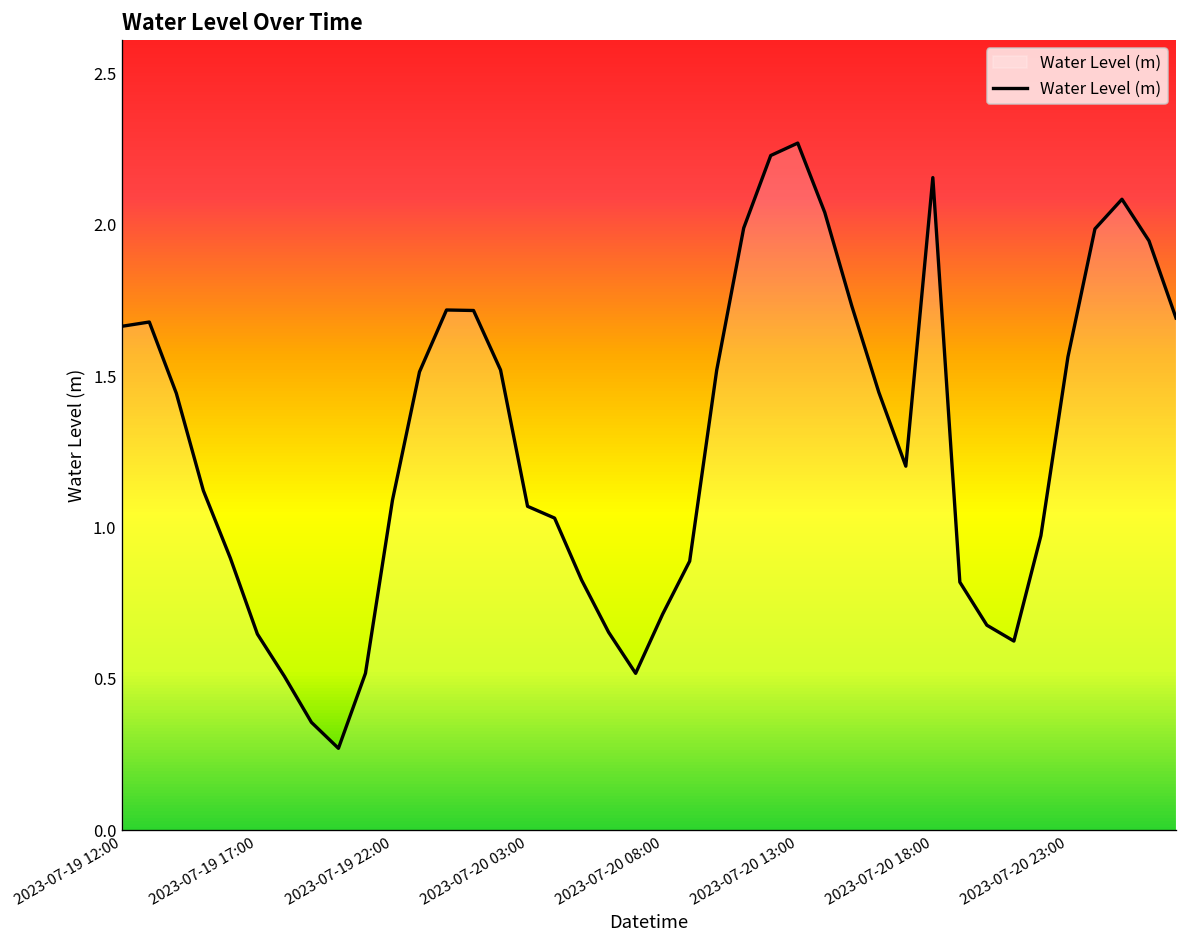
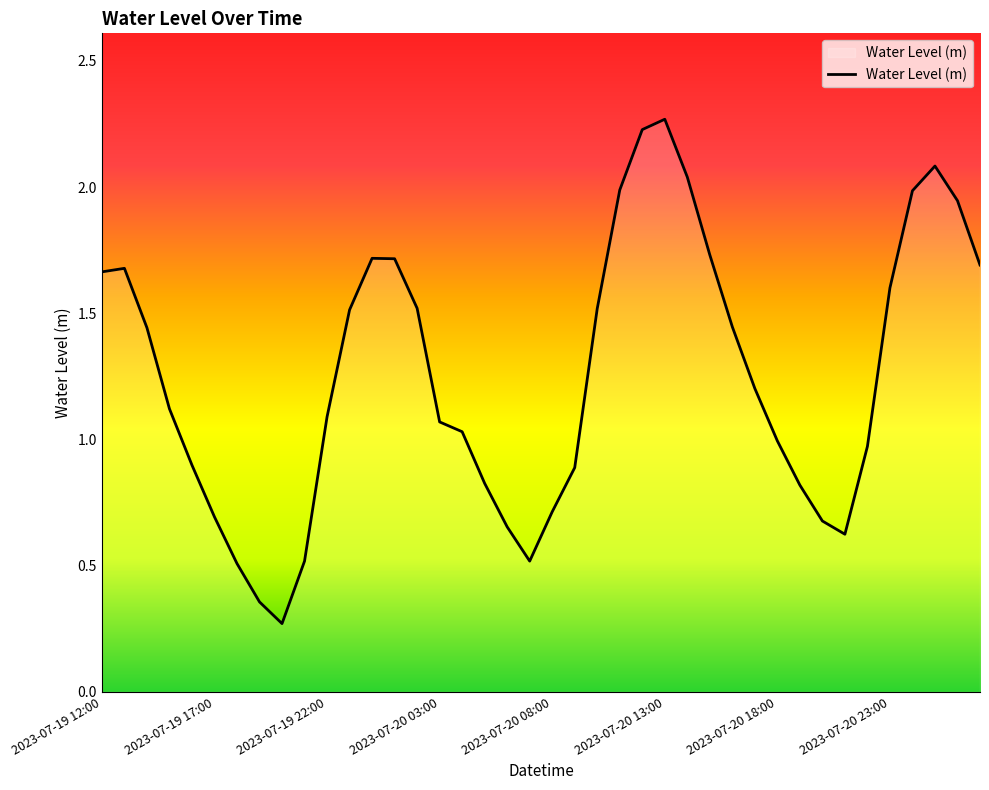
2023-07-19 17:00: 0.65 -> 0.69
2023-07-20 18:00: 2.16 -> 0.99
2023-07-20 23:00: 1.56 -> 1.60
